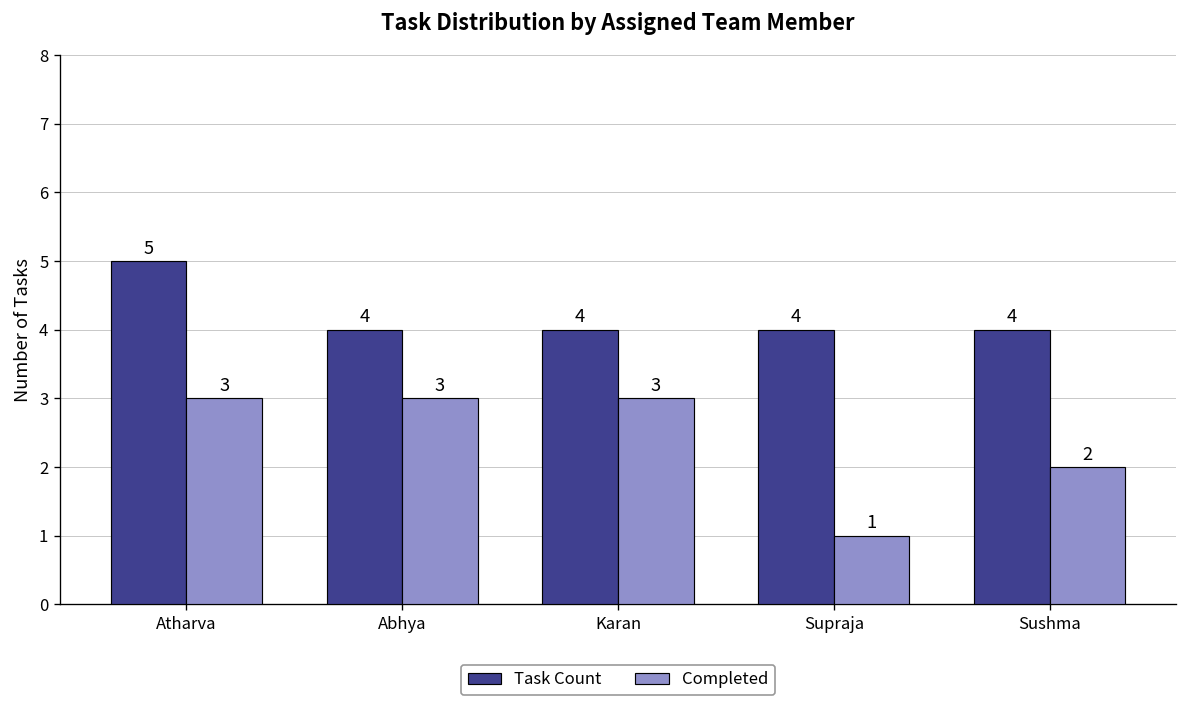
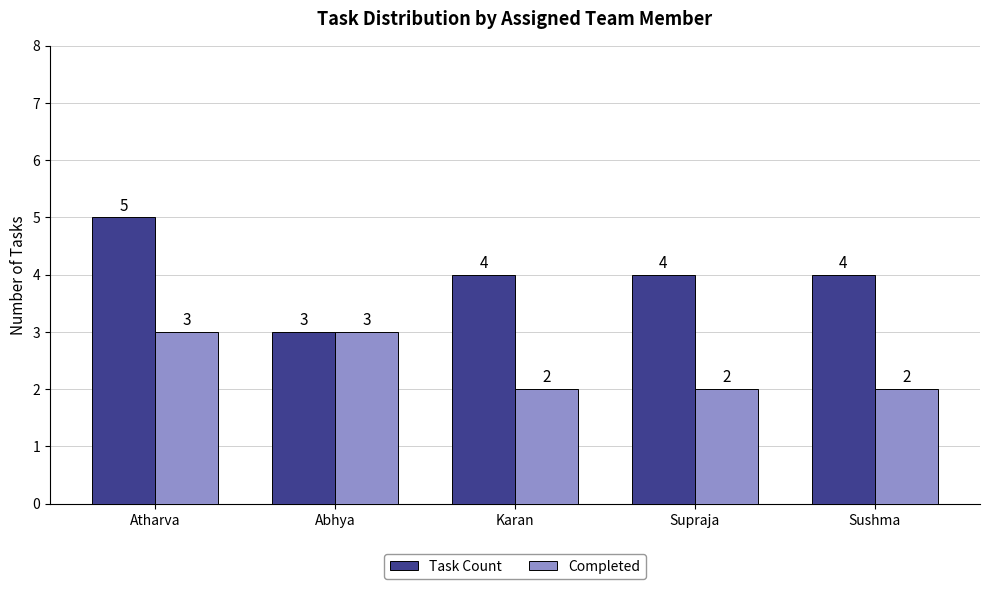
Task Count, Abhya: 4 -> 3
Completed, Karan: 3 -> 2
Completed, Supraja: 1 -> 2
